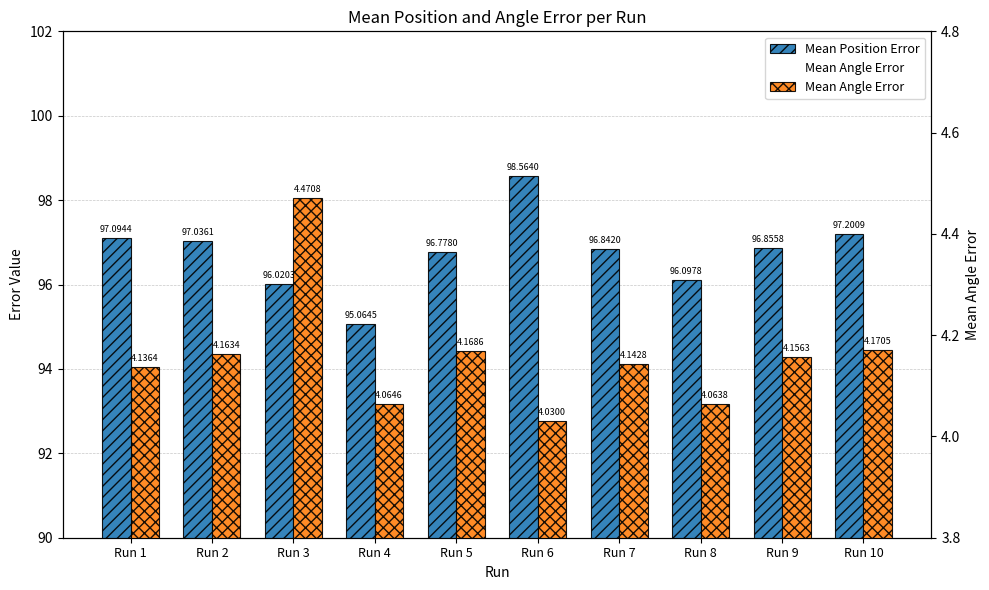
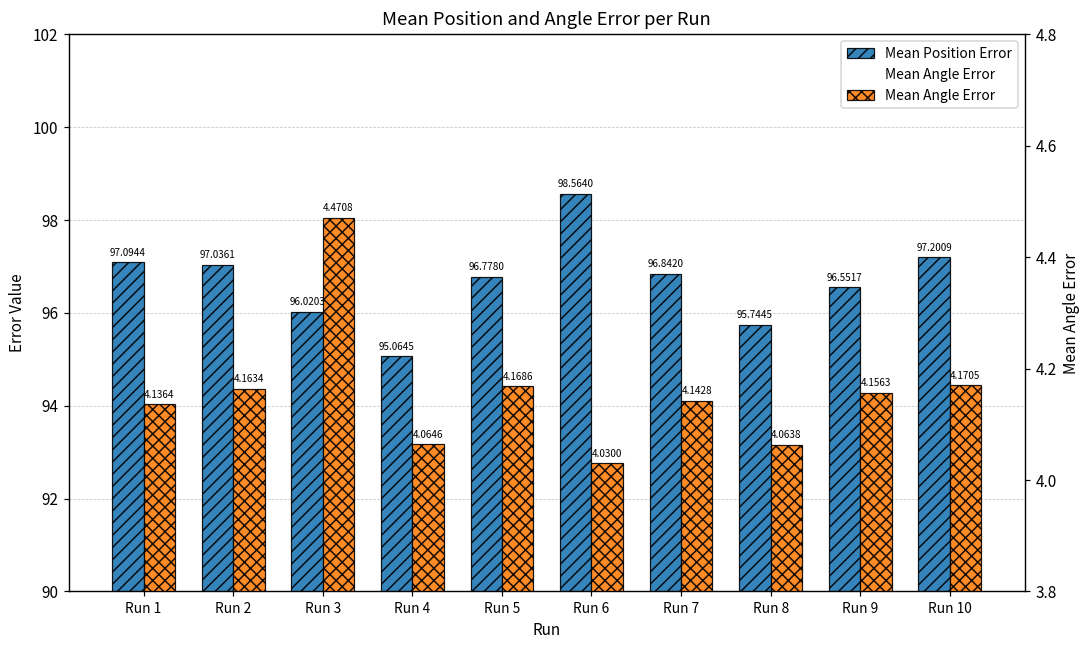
Mean Position Error, Run 8: 96.0978 -> 95.7445
Mean Position Error, Run 9: 96.8558 -> 96.5517
